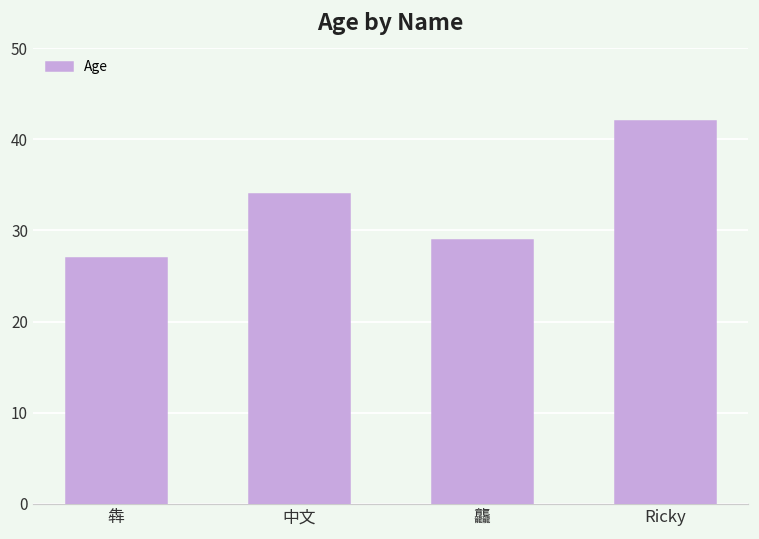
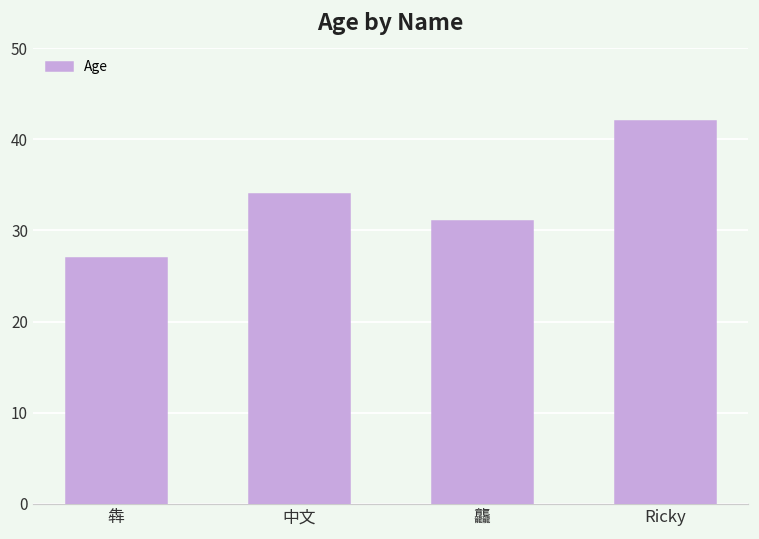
龘: 29 -> 31
